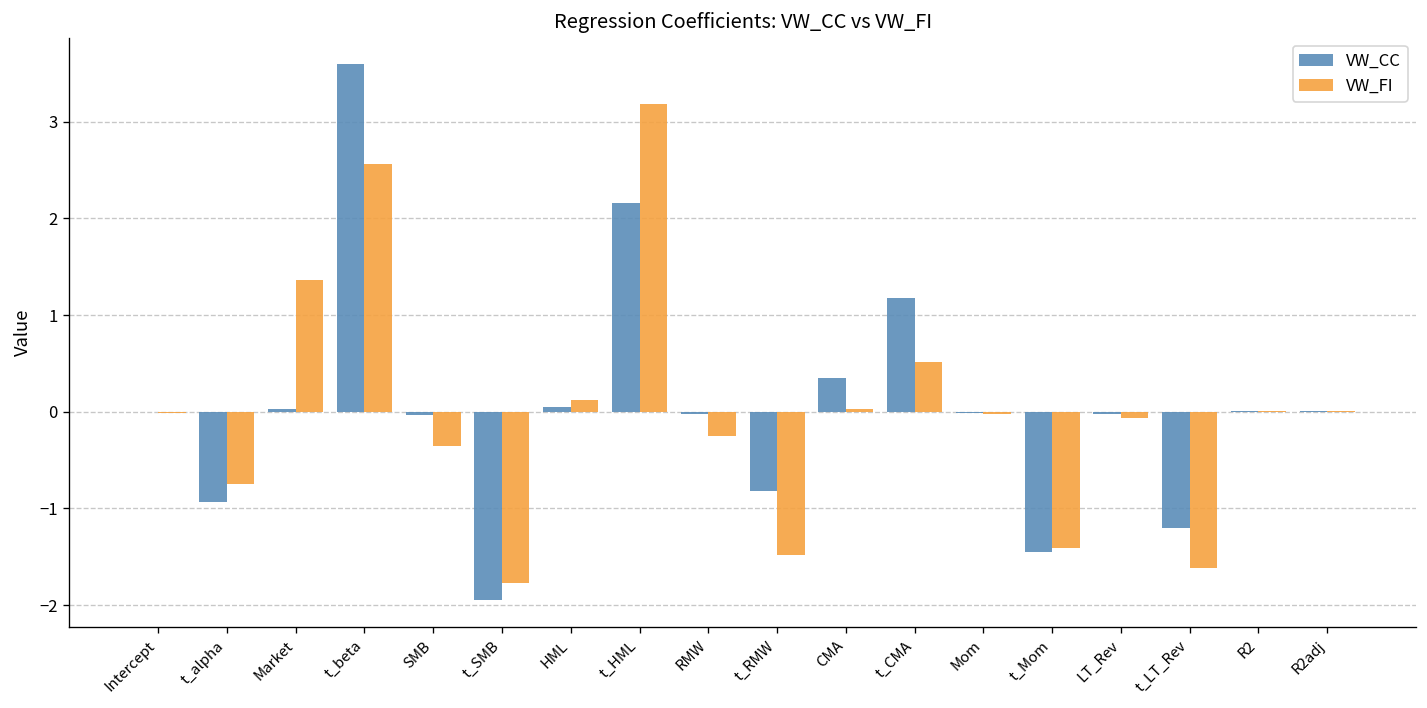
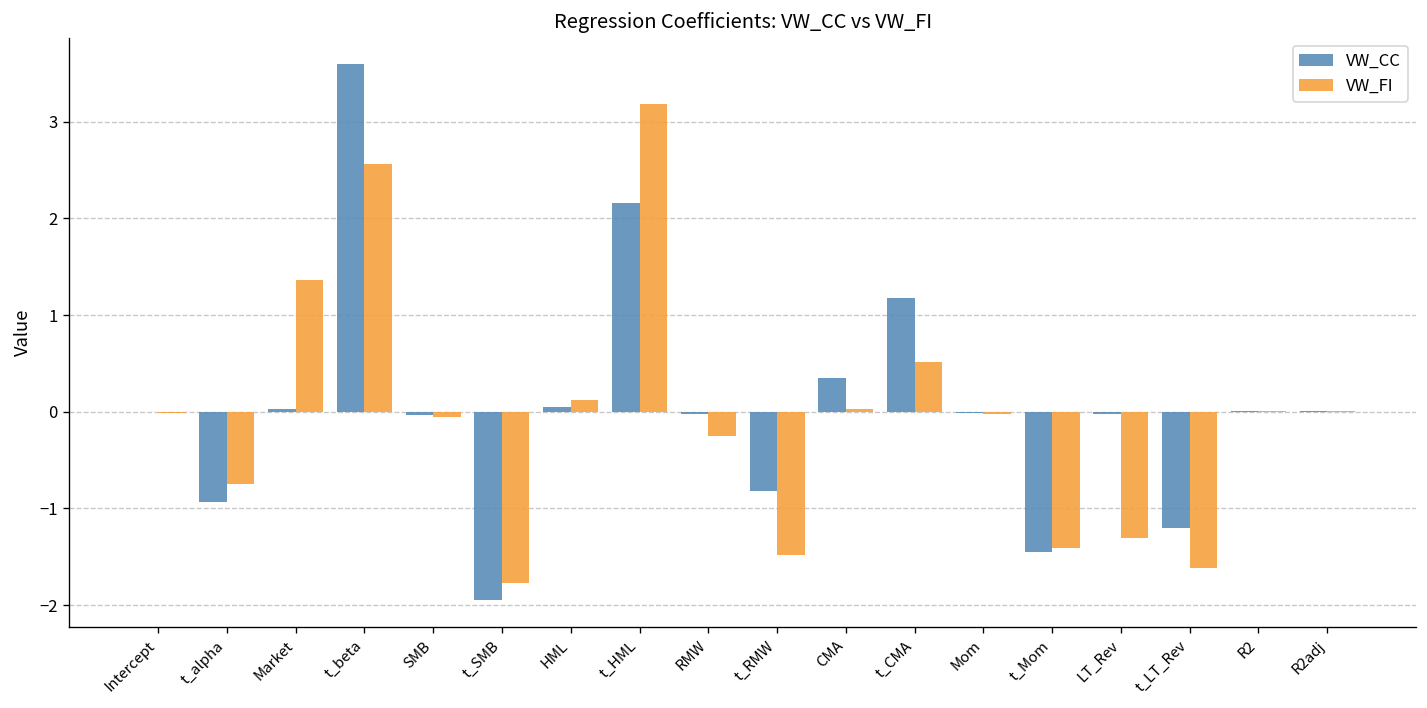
VW_FI, SMB: -0.4 -> -0.1
VW_FI, LT_Rev: -0.1 -> -1.3
